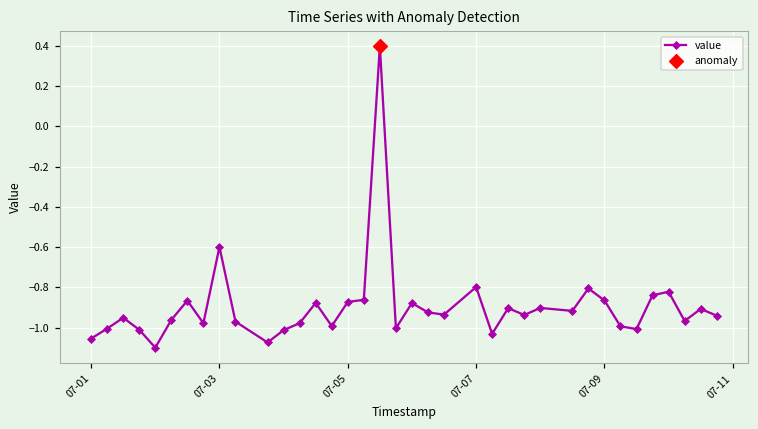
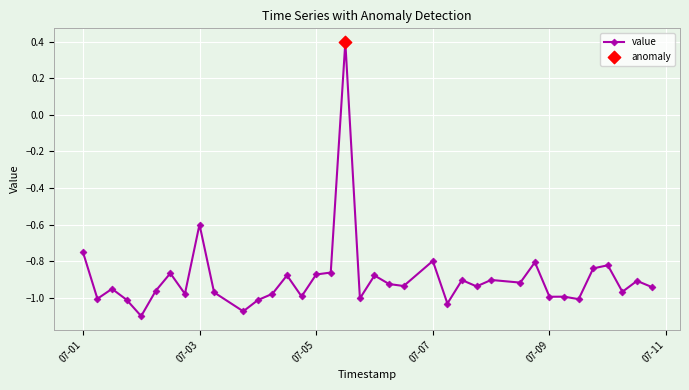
value, 07-01: -1.05 -> -0.75
value, 07-09: -0.87 -> -0.99
